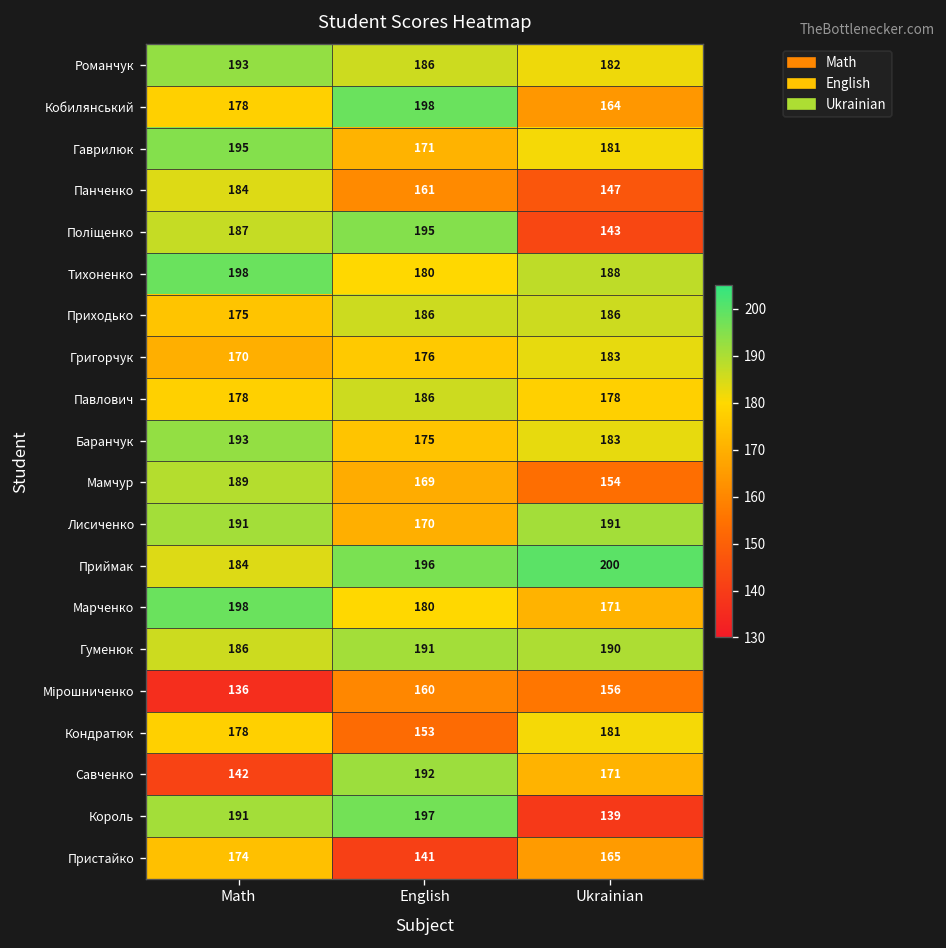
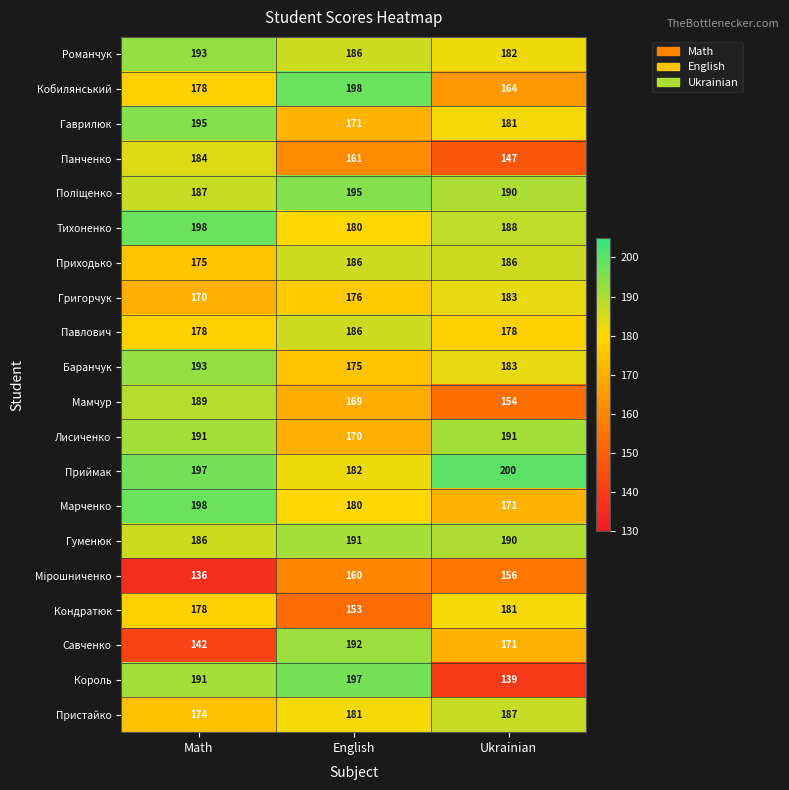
Поліщенко, Ukrainian: 143 -> 190
Приймак, Math: 184 -> 197
Приймак, English: 196 -> 182
Пристайко, English: 141 -> 181
Пристайко, Ukrainian: 165 -> 187
